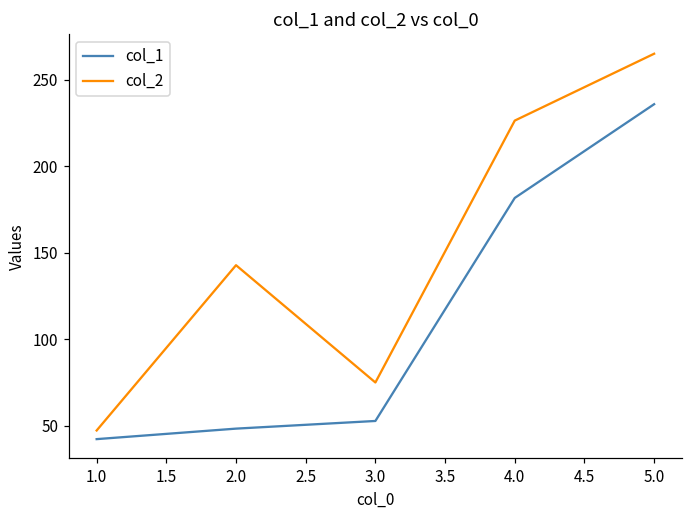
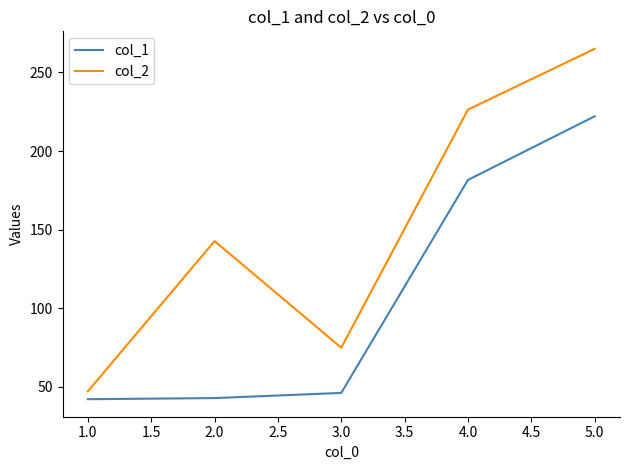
col_1, 2.0: 48 -> 43
col_1, 3.0: 53 -> 46
col_1, 5.0: 236 -> 222
